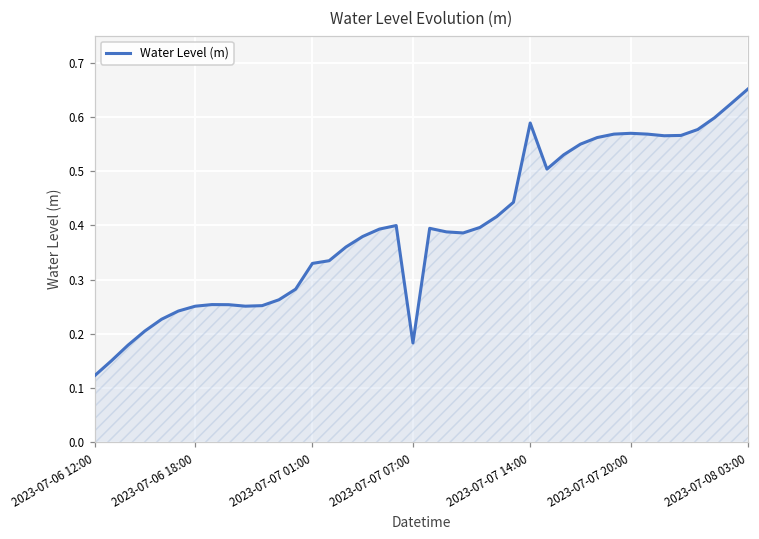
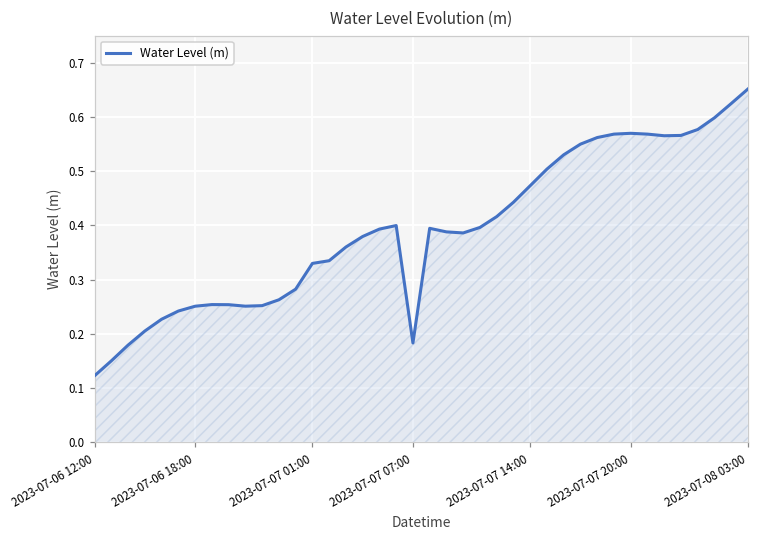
2023-07-07 14:00: 0.59 -> 0.47
